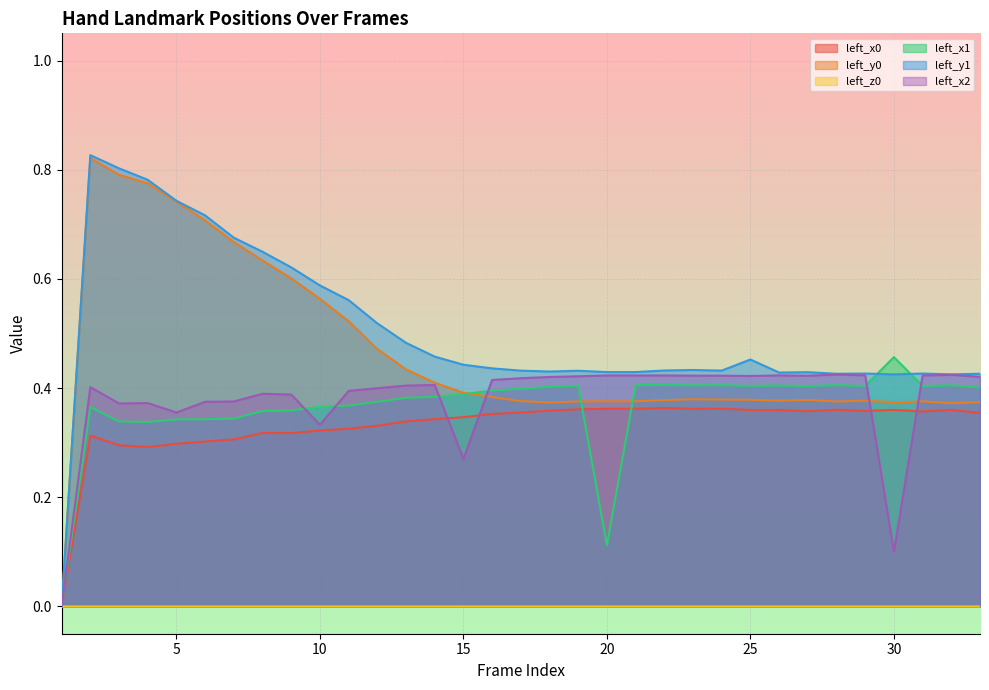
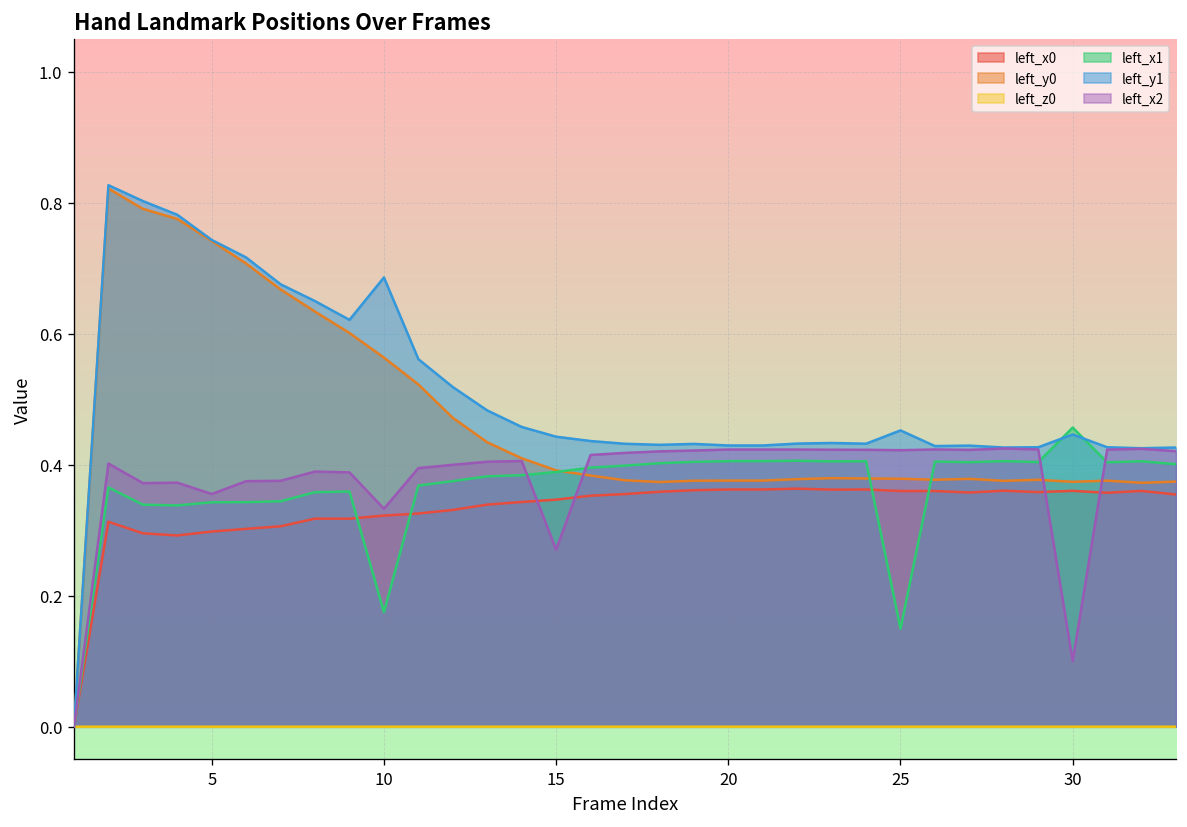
left_x1, 10: 0.37 -> 0.18
left_y1, 10: 0.59 -> 0.69
left_x1, 20: 0.11 -> 0.41
left_x1, 25: 0.40 -> 0.15
left_y1, 30: 0.43 -> 0.45
